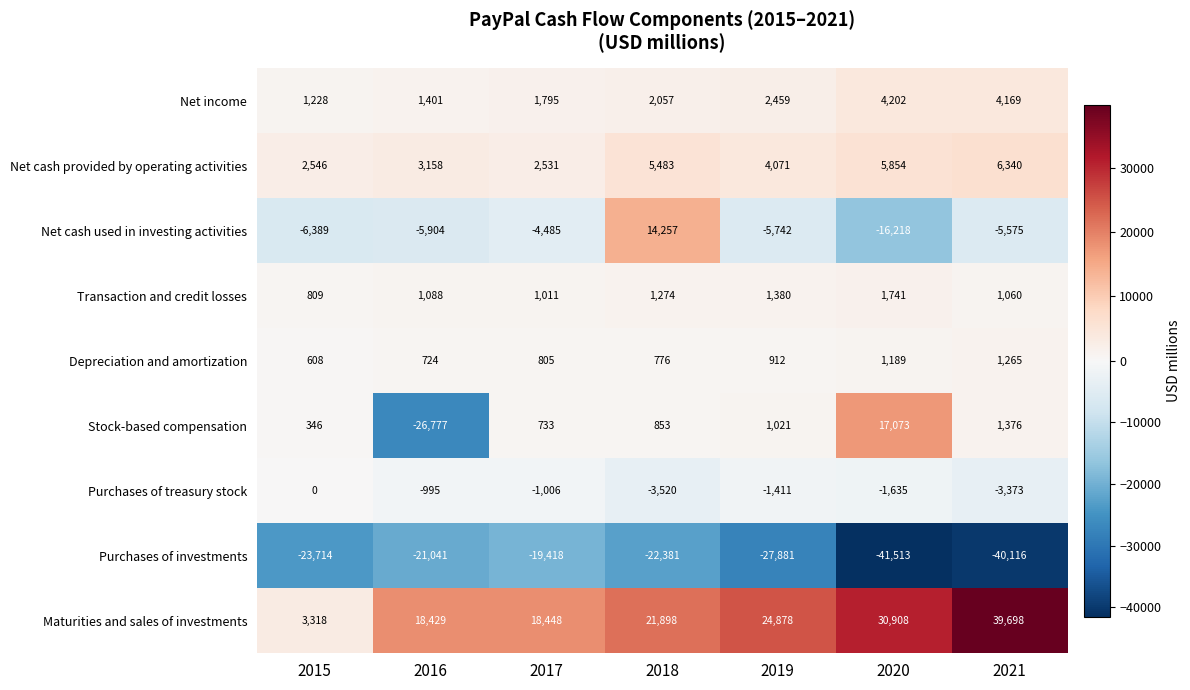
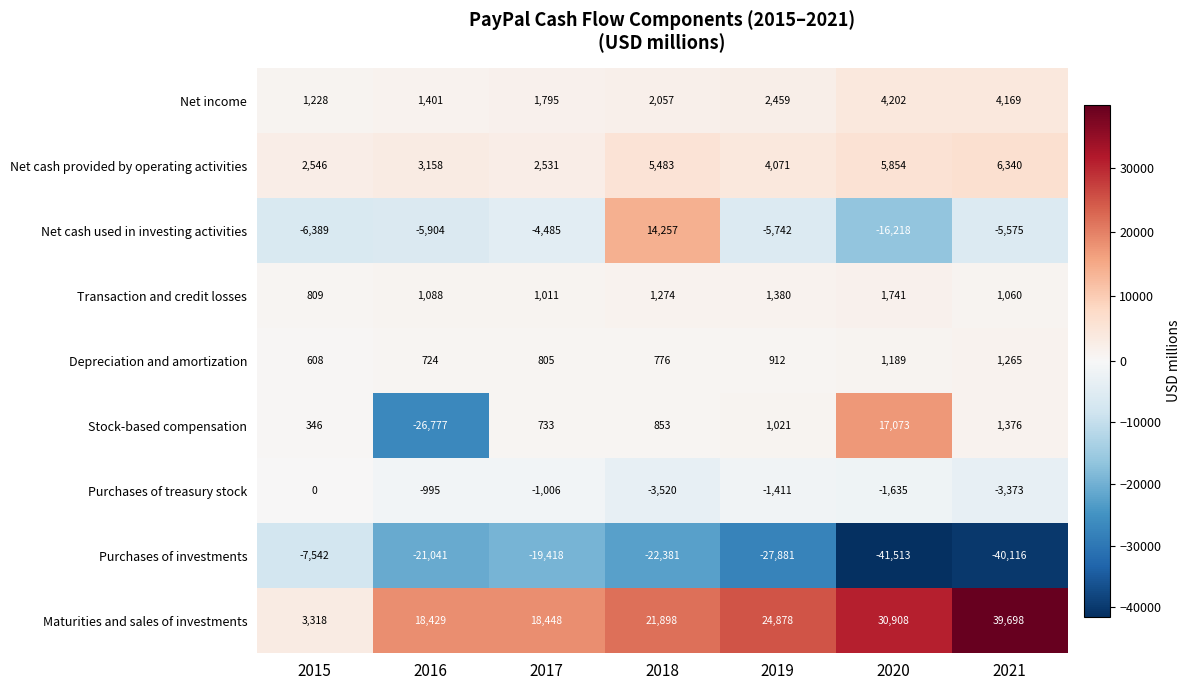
Purchases of investments, 2015: -23,714 -> -7,542
